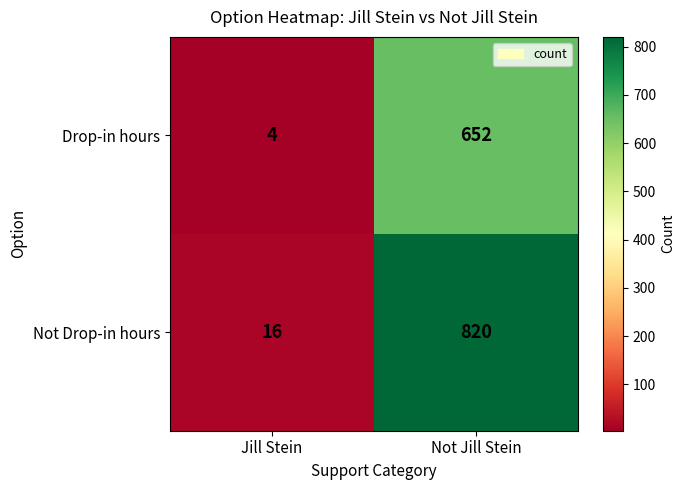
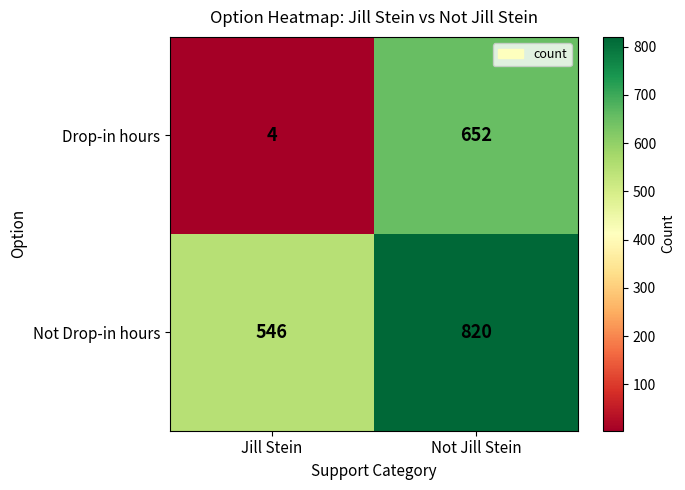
Not Drop-in hours, Jill Stein: 16 -> 546
